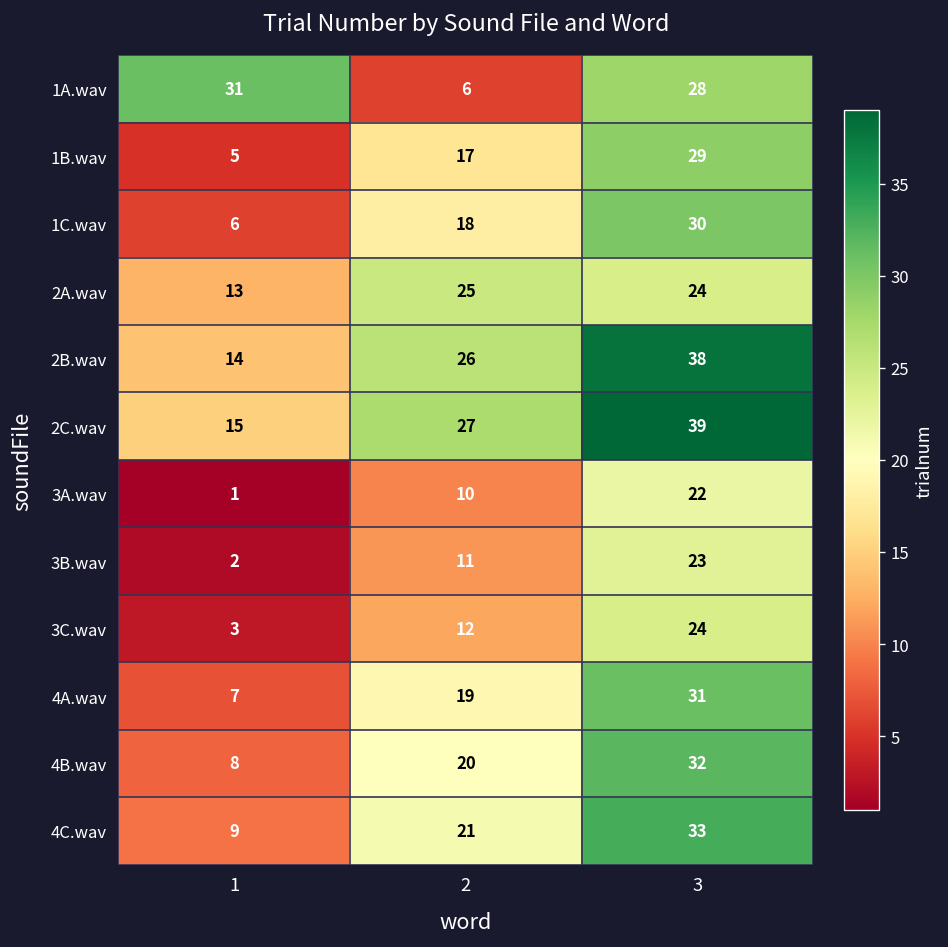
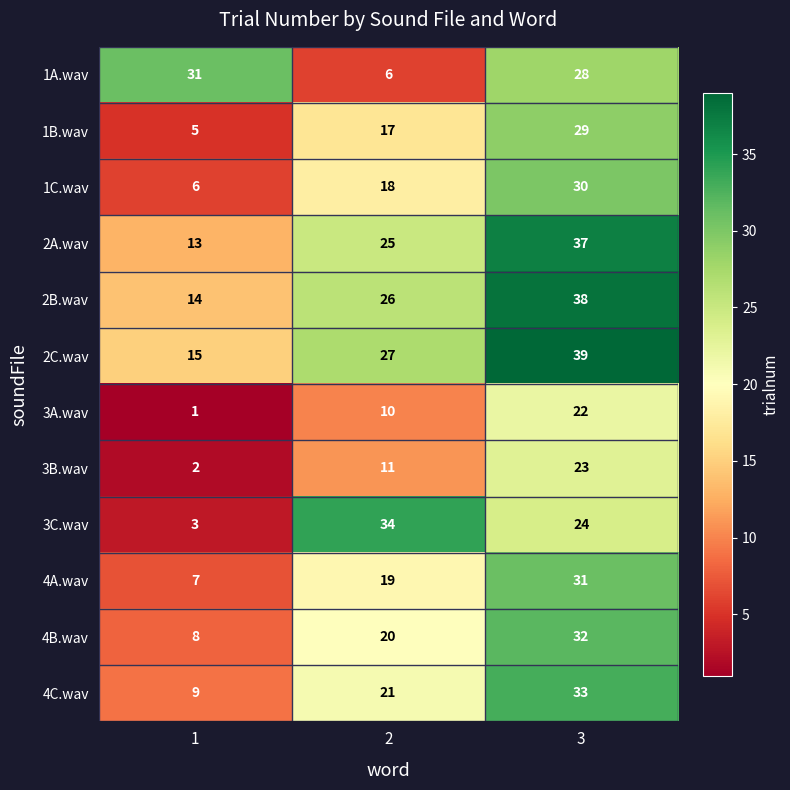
2A.wav, 3: 24 -> 37
3C.wav, 2: 12 -> 34
